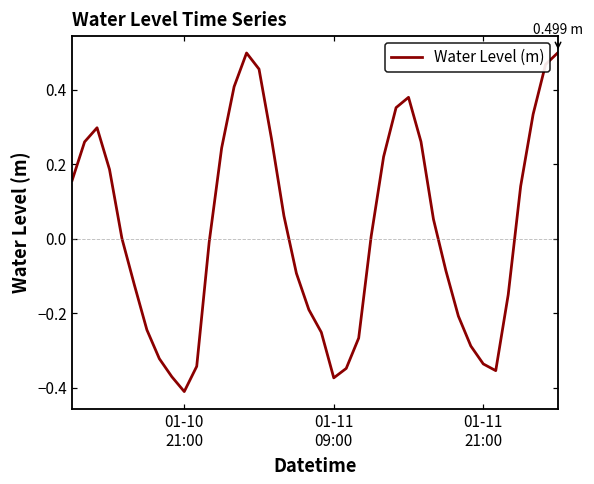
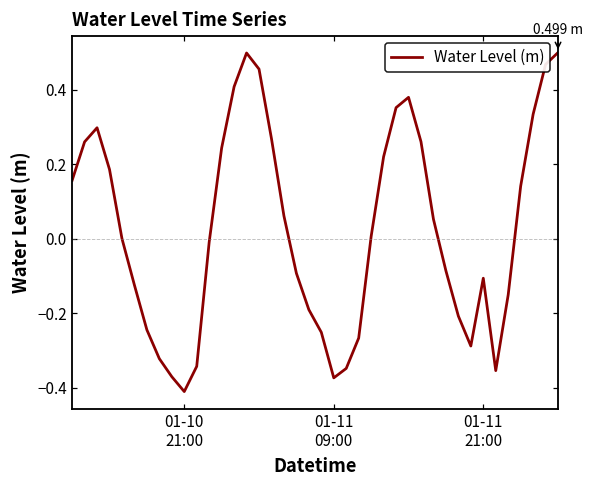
01-11 21:00: -0.34 -> -0.11
